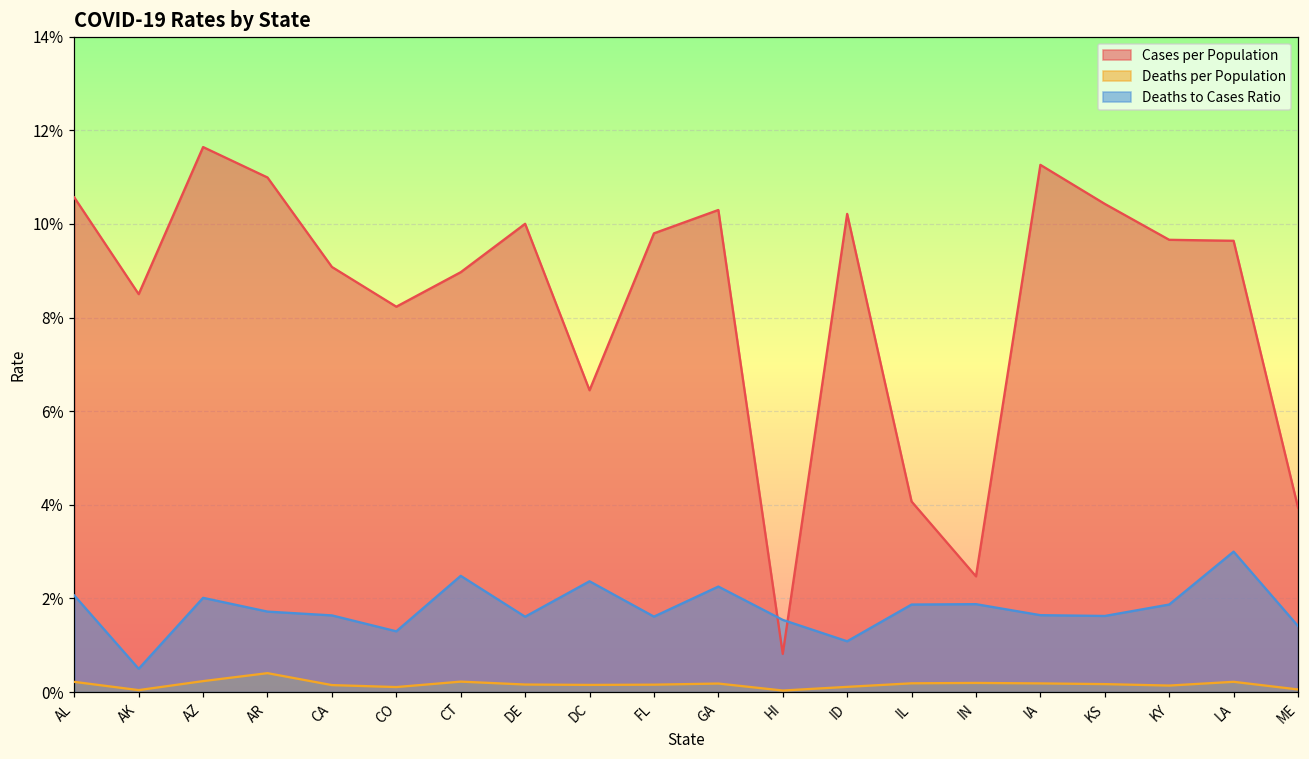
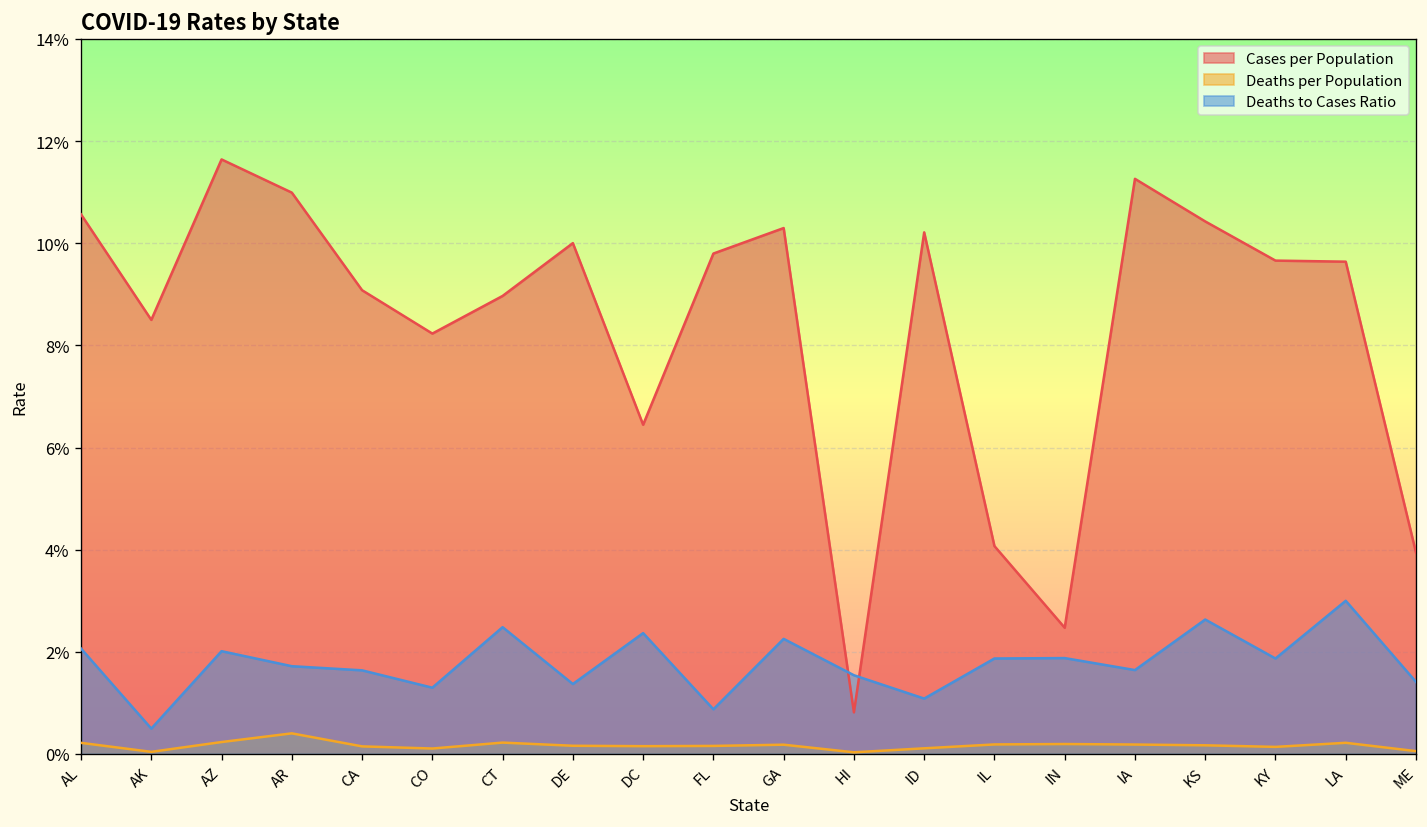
Deaths to Cases Ratio, DE: 1.6% -> 1.4%
Deaths to Cases Ratio, FL: 1.6% -> 0.9%
Deaths to Cases Ratio, KS: 1.6% -> 2.6%
